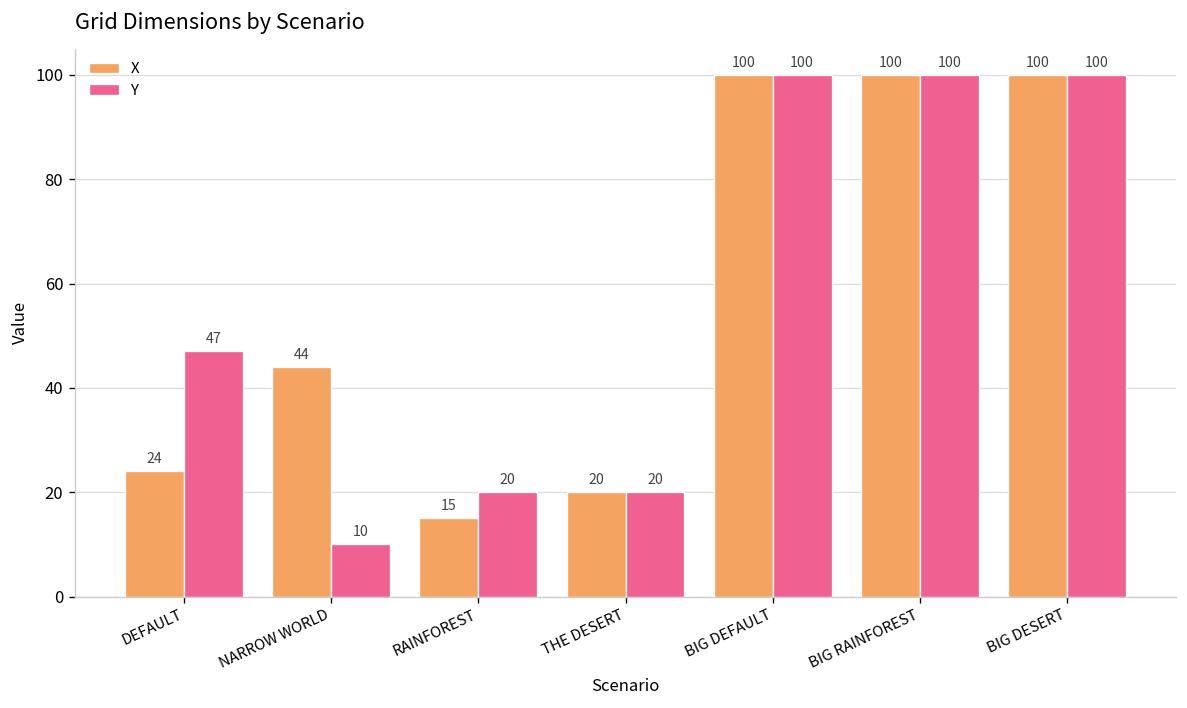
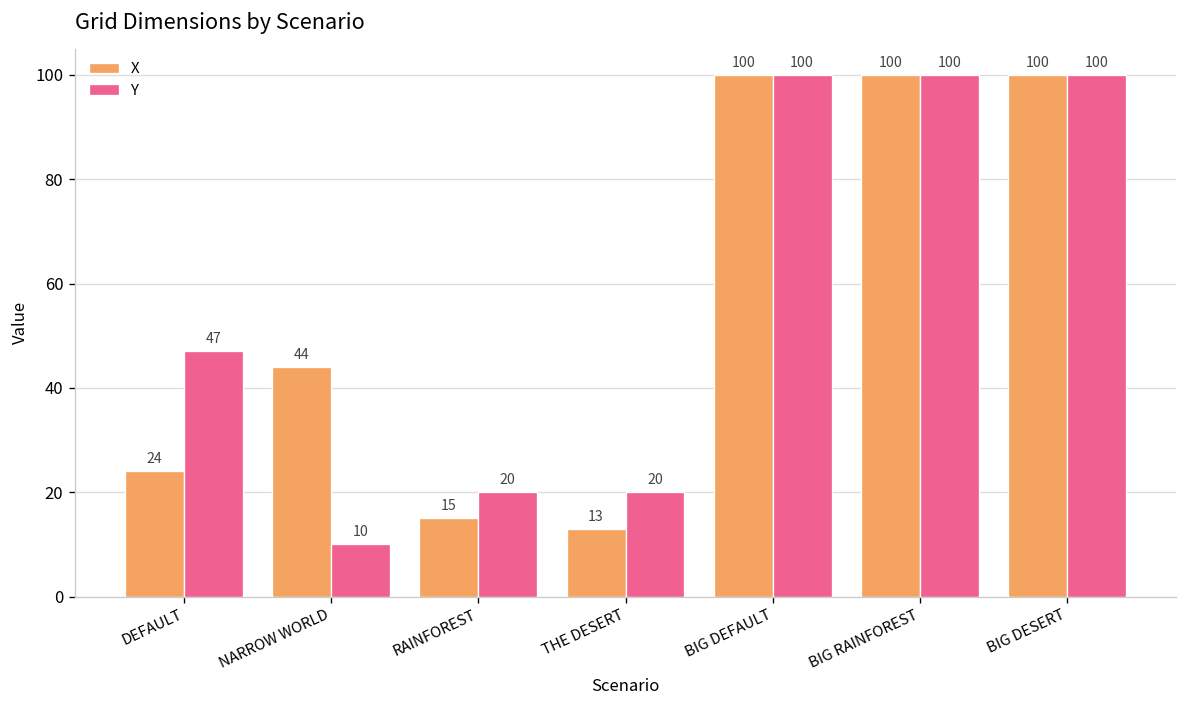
X, THE DESERT: 20 -> 13
